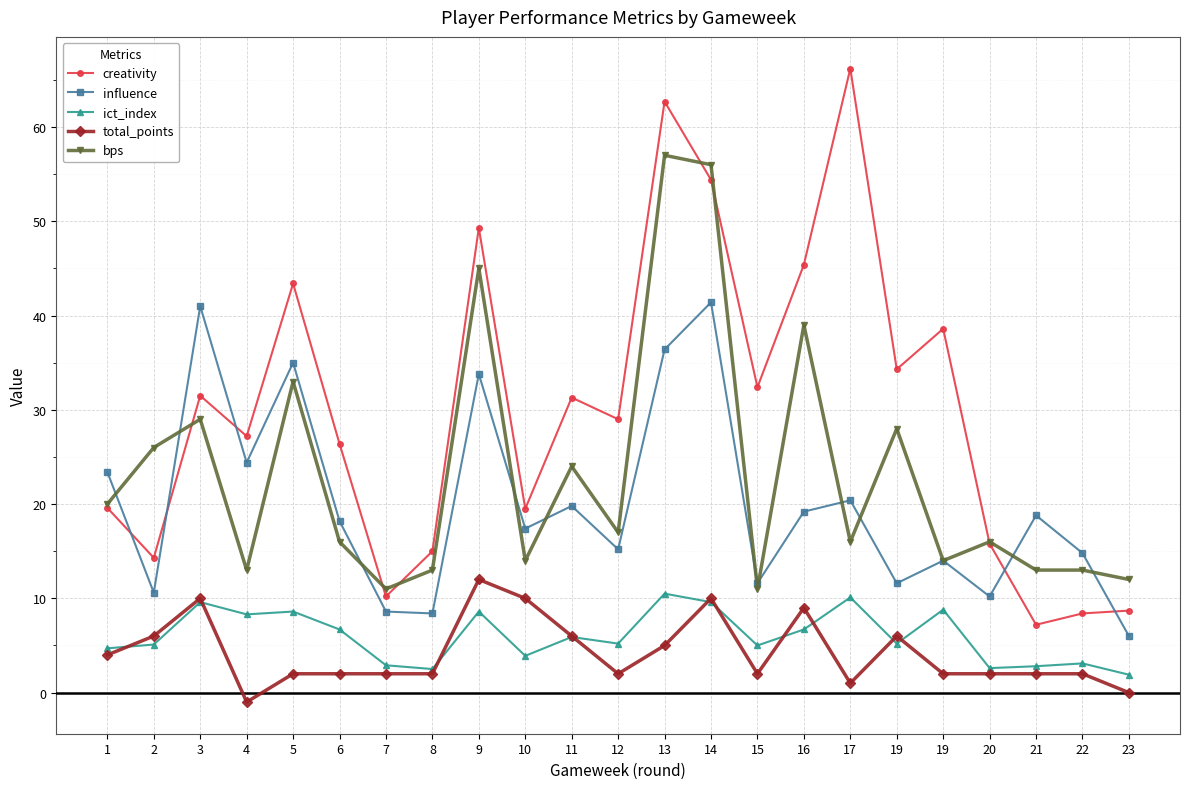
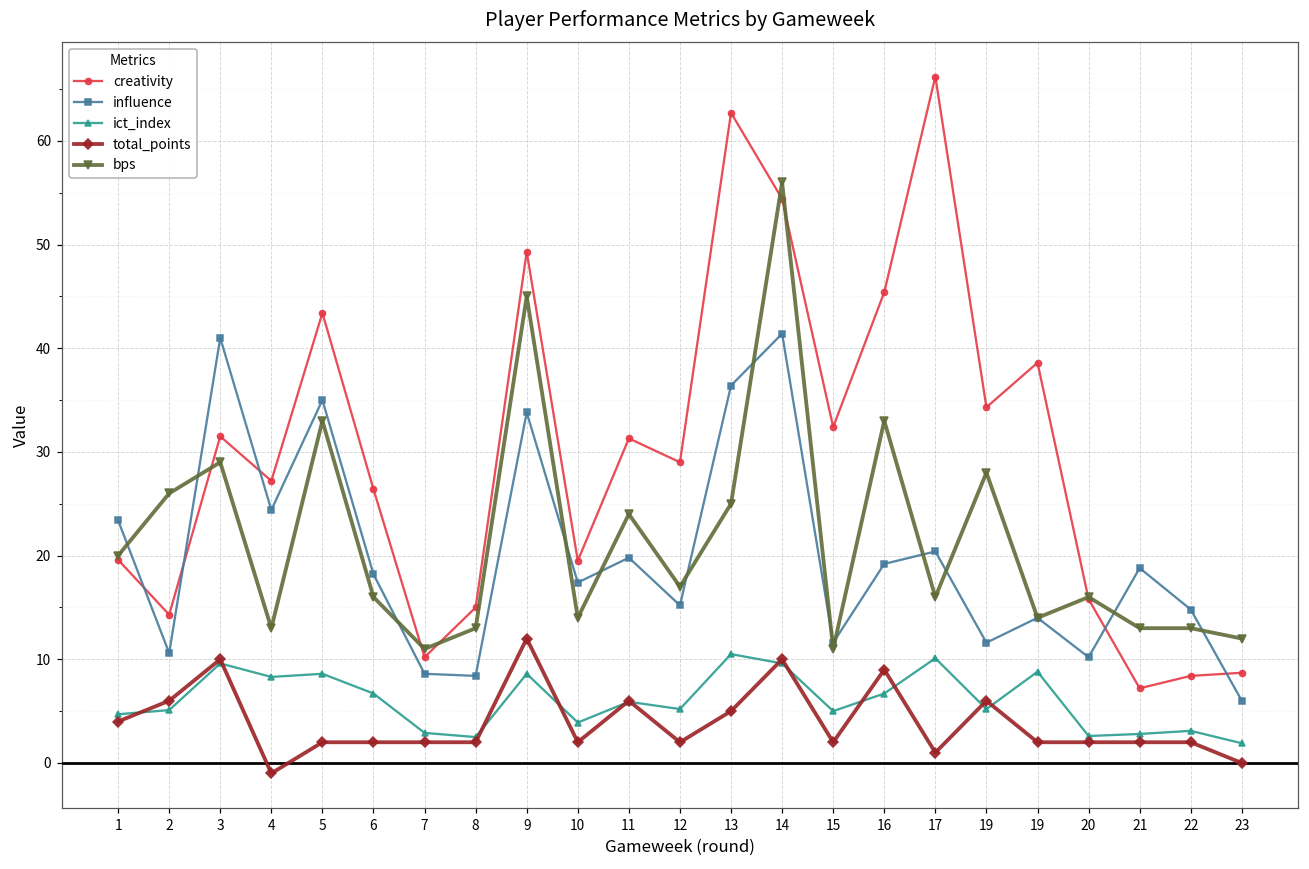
total_points, 10: 10 -> 2
bps, 13: 57 -> 25
bps, 16: 39 -> 33
